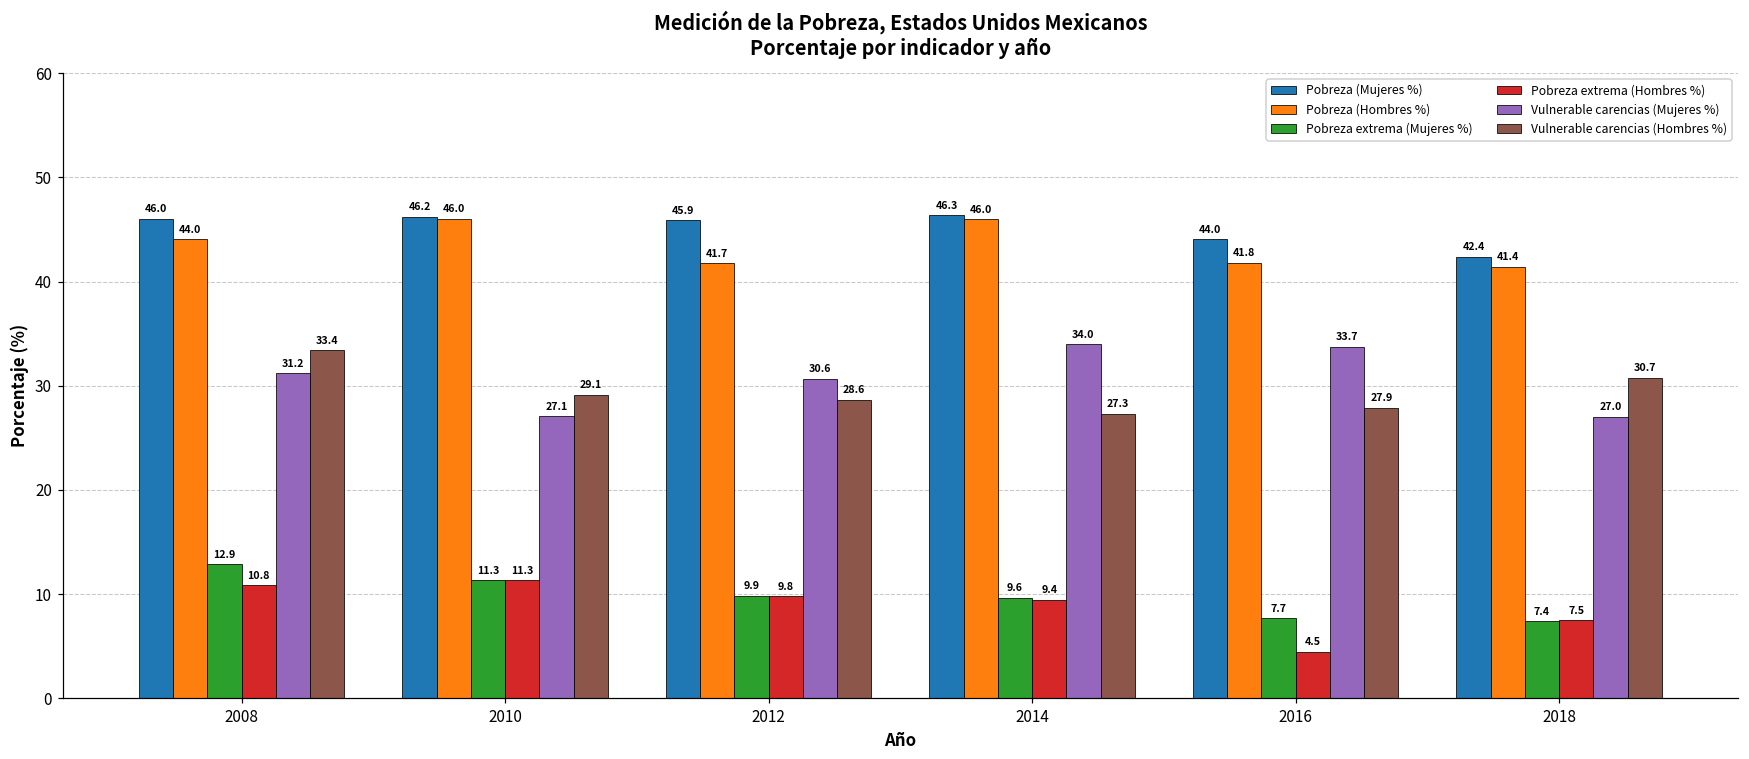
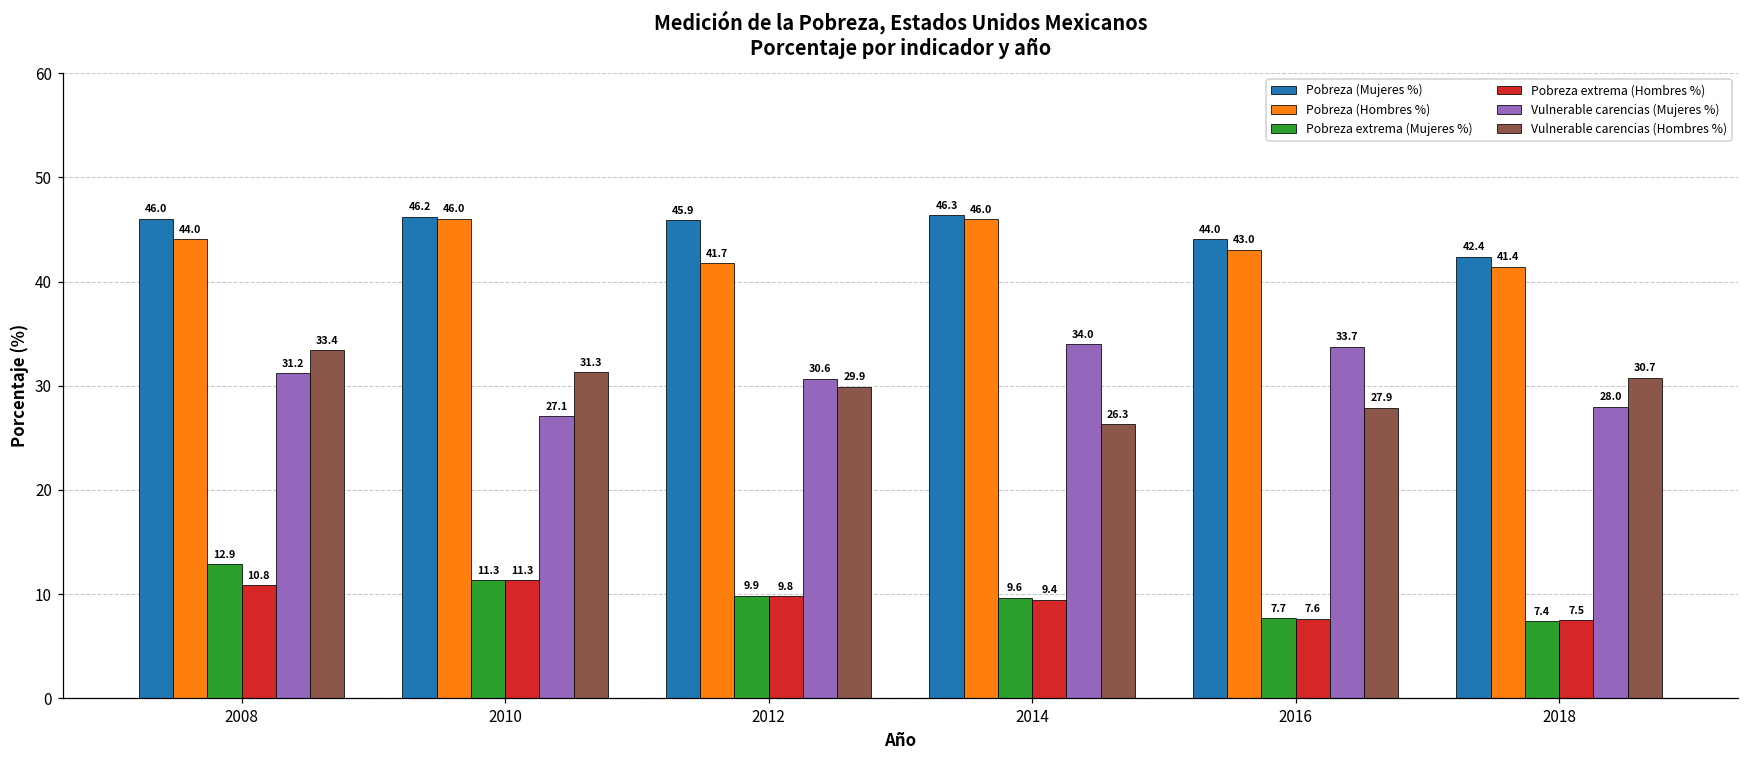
Vulnerable carencias (Hombres %), 2010: 29.1 -> 31.3
Vulnerable carencias (Hombres %), 2012: 28.6 -> 29.9
Vulnerable carencias (Hombres %), 2014: 27.3 -> 26.3
Pobreza (Hombres %), 2016: 41.8 -> 43.0
Pobreza extrema (Hombres %), 2016: 4.5 -> 7.6
Vulnerable carencias (Mujeres %), 2018: 27.0 -> 28.0
